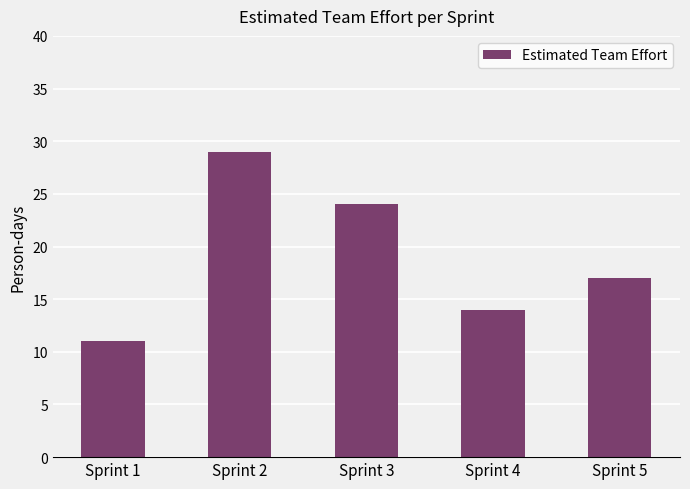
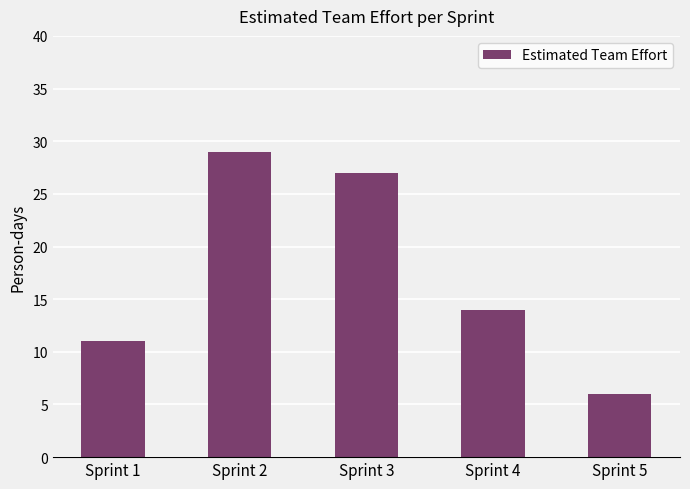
Sprint 3: 24 -> 27
Sprint 5: 17 -> 6
